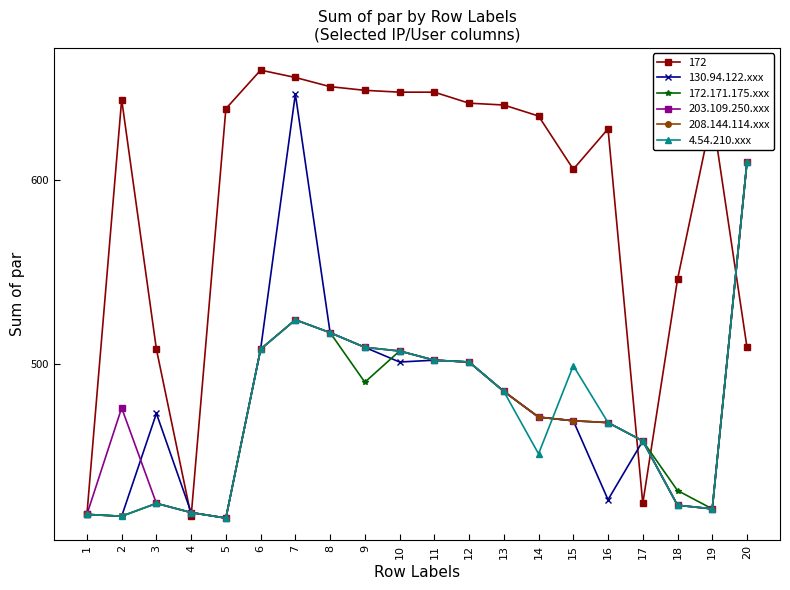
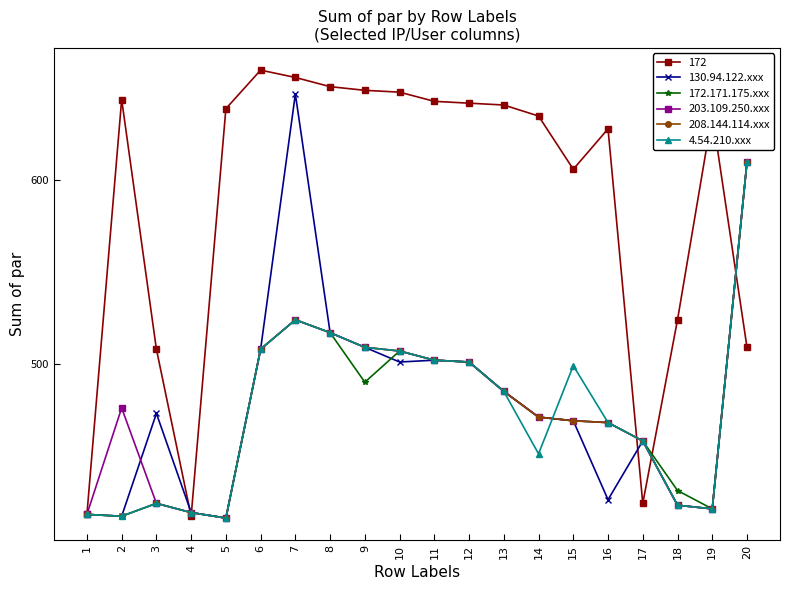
172, 11: 648 -> 643
172, 18: 546 -> 524
